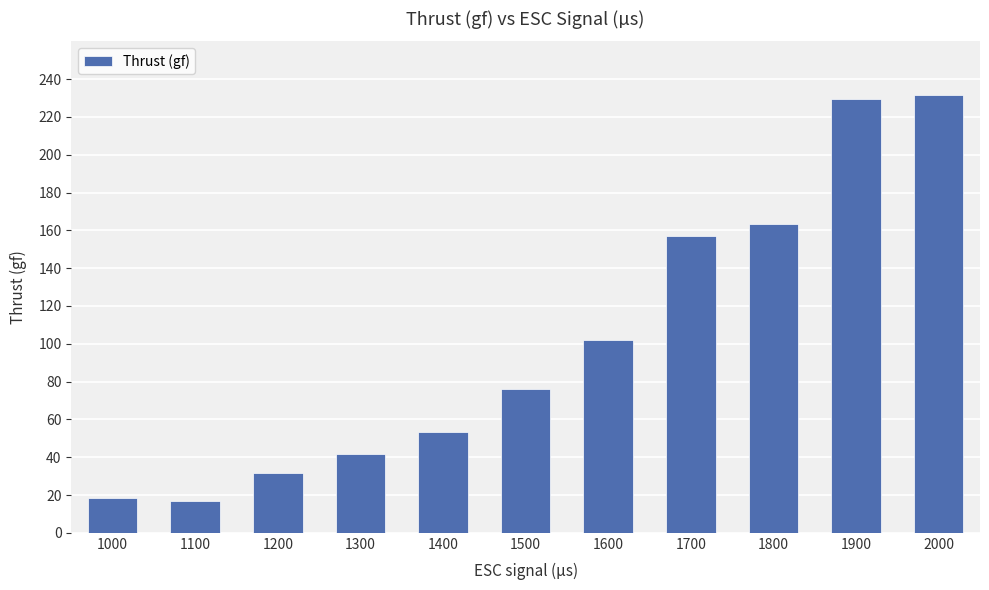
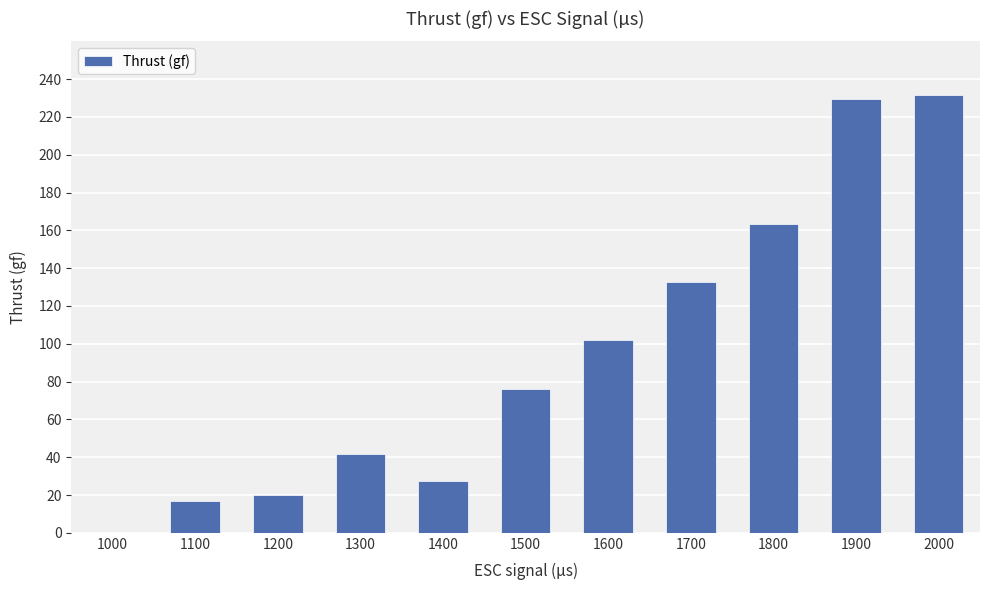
1000: 19 -> 0
1200: 32 -> 20
1400: 53 -> 27
1700: 157 -> 133
